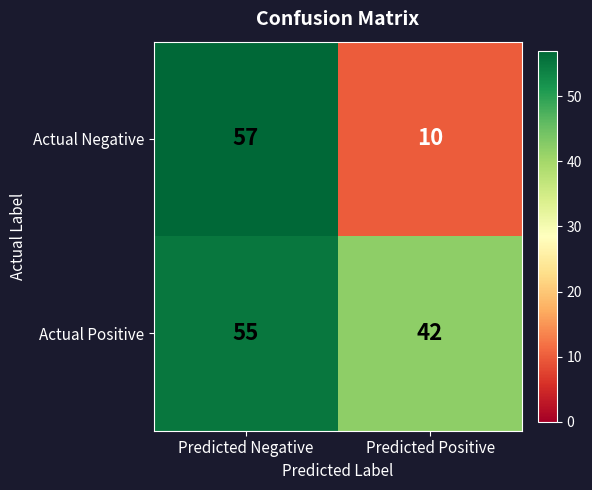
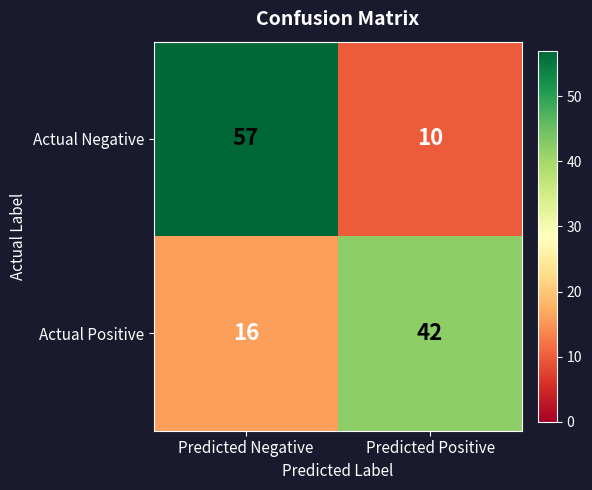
Actual Positive, Predicted Negative: 55 -> 16
